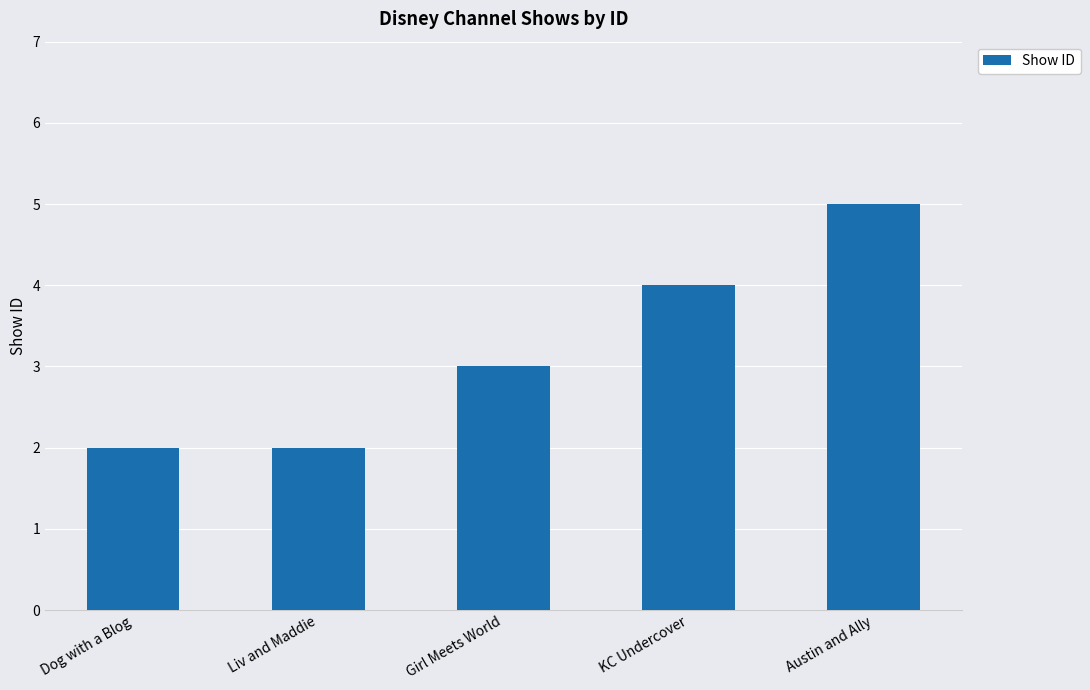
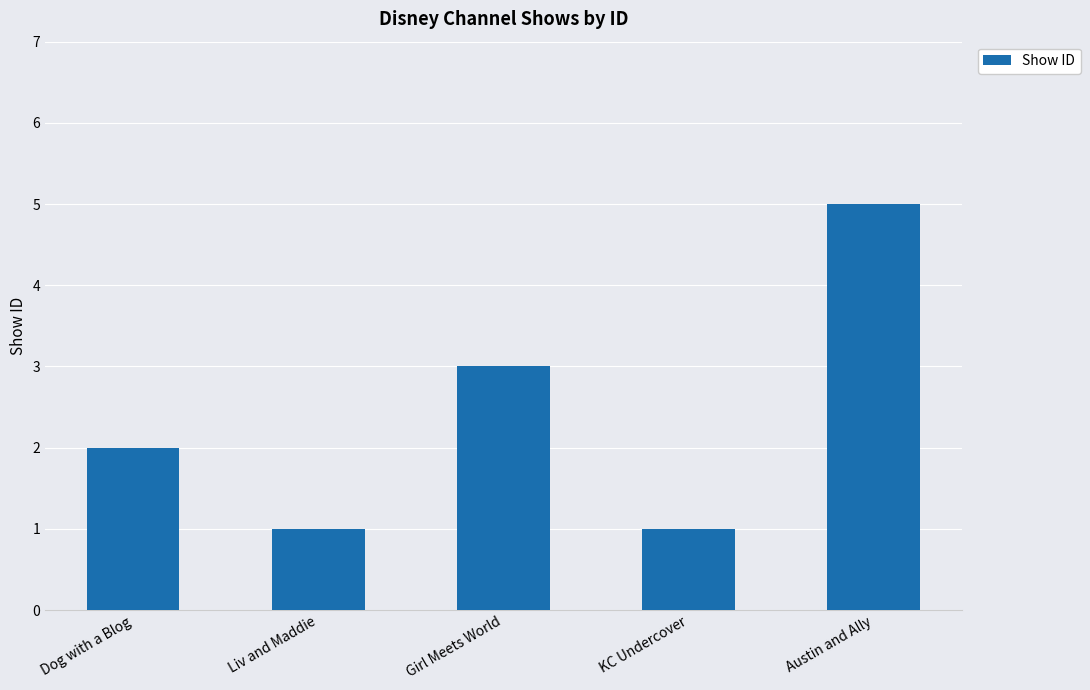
Liv and Maddie: 2 -> 1
KC Undercover: 4 -> 1
